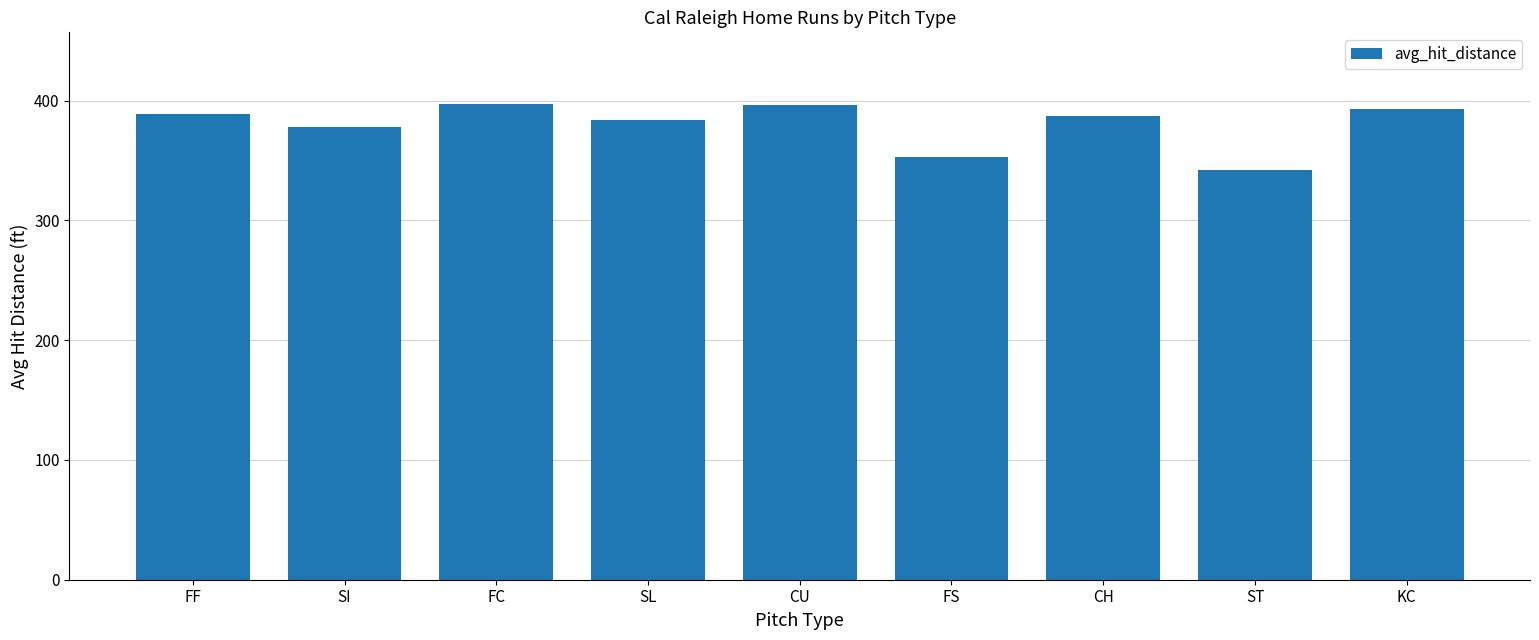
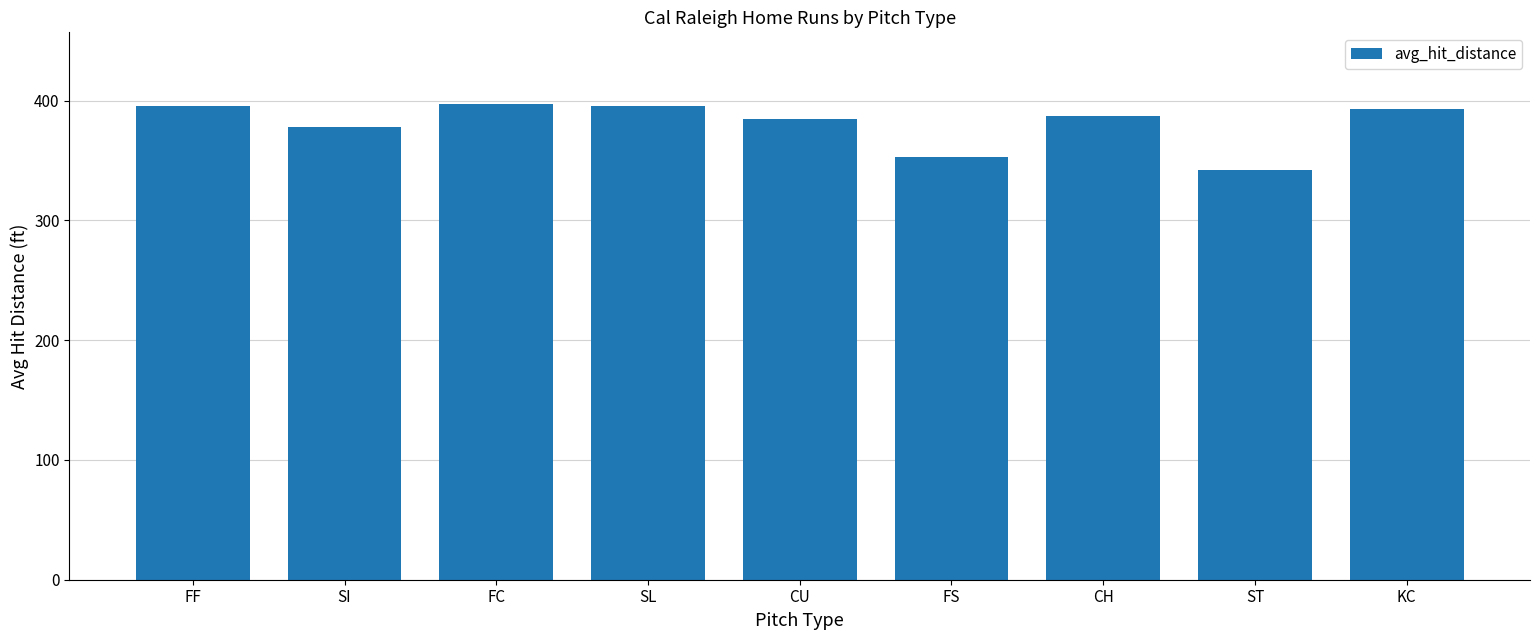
FF: 389 -> 396
SL: 384 -> 396
CU: 396 -> 385
